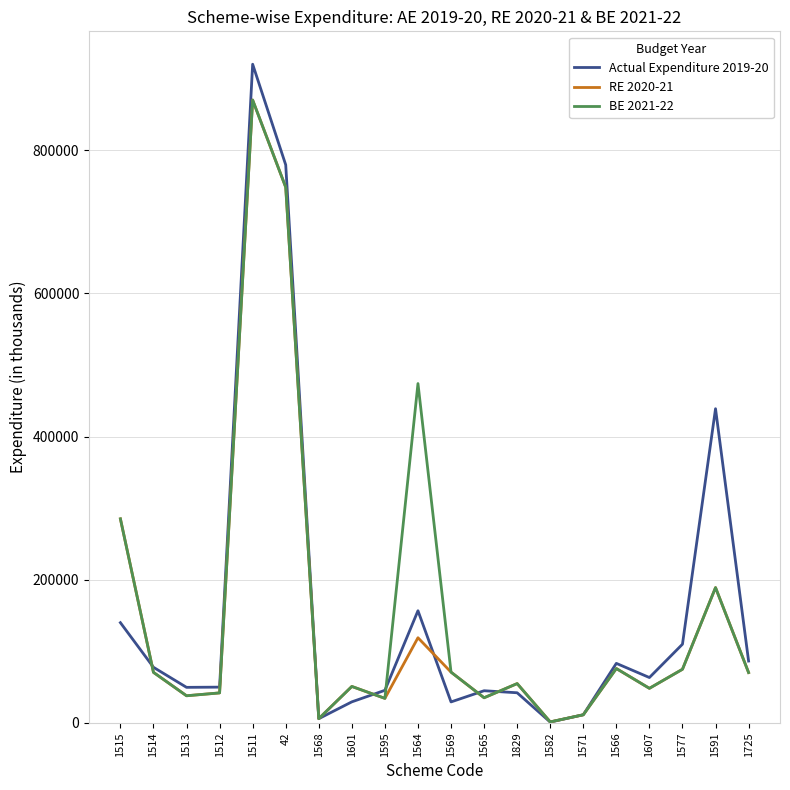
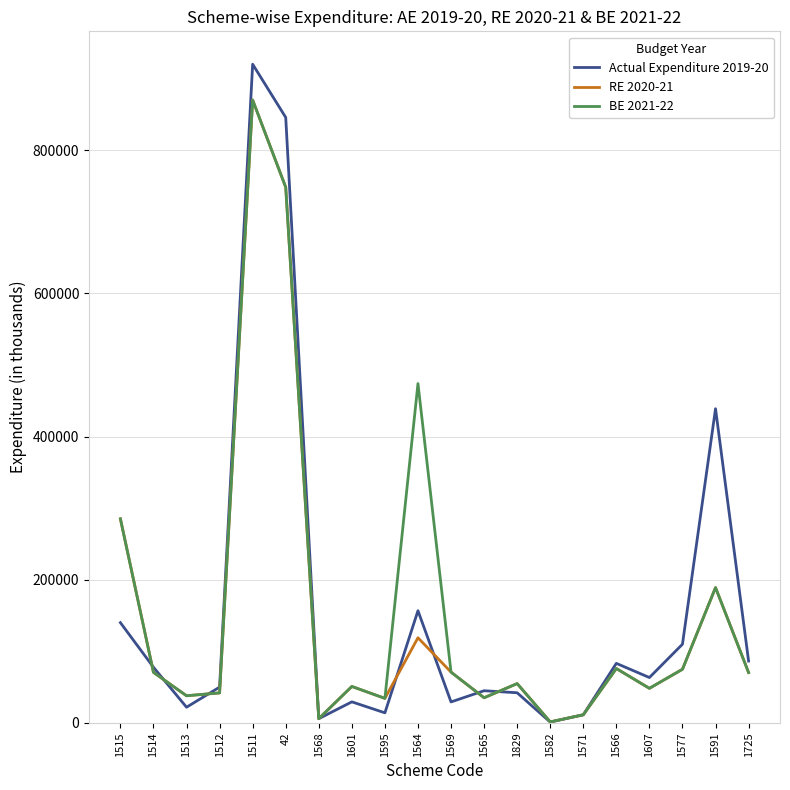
Actual Expenditure 2019-20, 1513: 50000 -> 20000
Actual Expenditure 2019-20, 42: 780000 -> 850000
Actual Expenditure 2019-20, 1595: 50000 -> 10000
